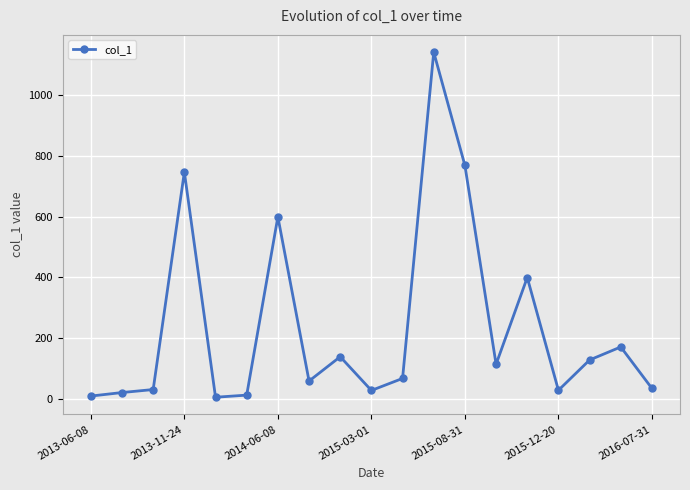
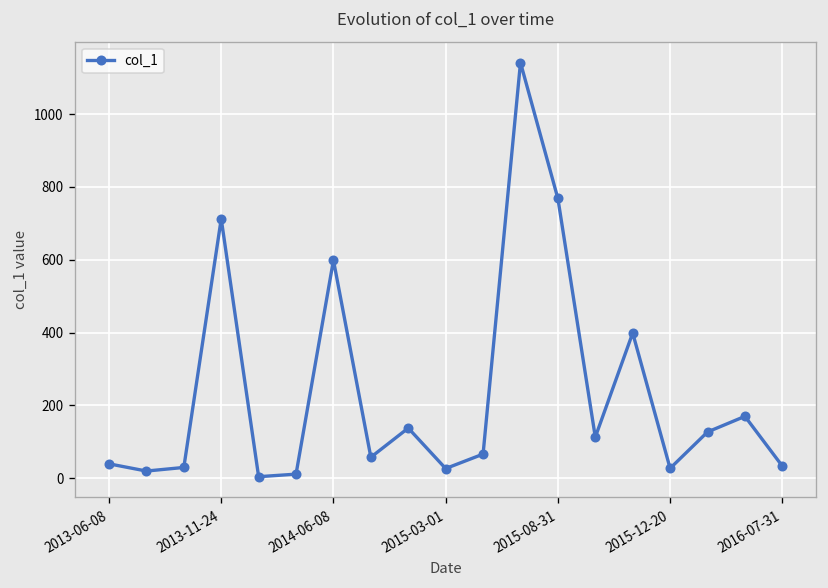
2013-06-08: 10 -> 40
2013-11-24: 750 -> 710
